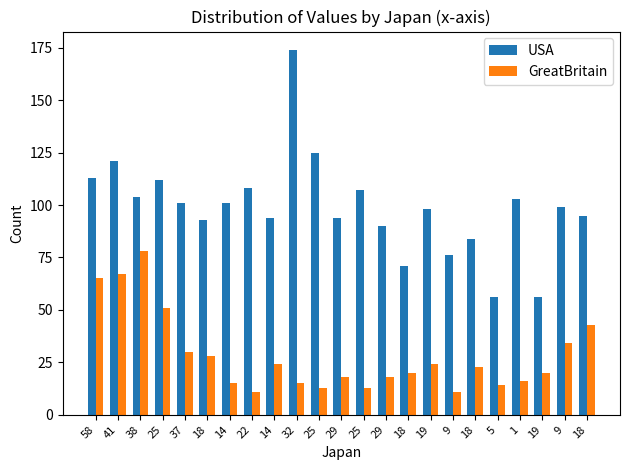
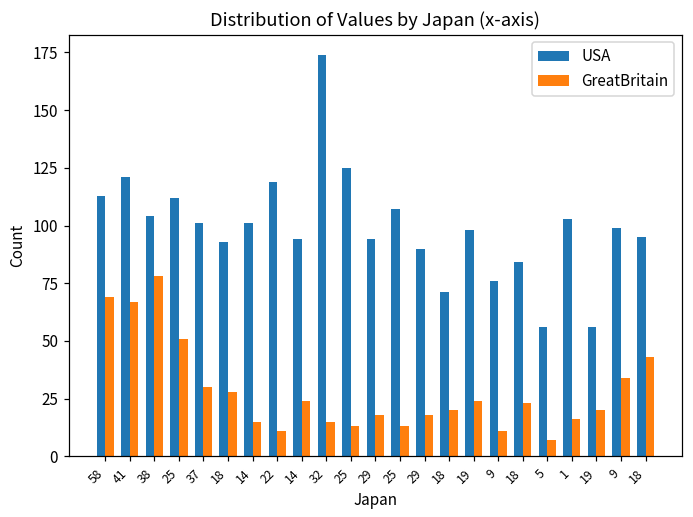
GreatBritain, 58: 65 -> 69
USA, 22: 108 -> 119
GreatBritain, 5: 14 -> 7
